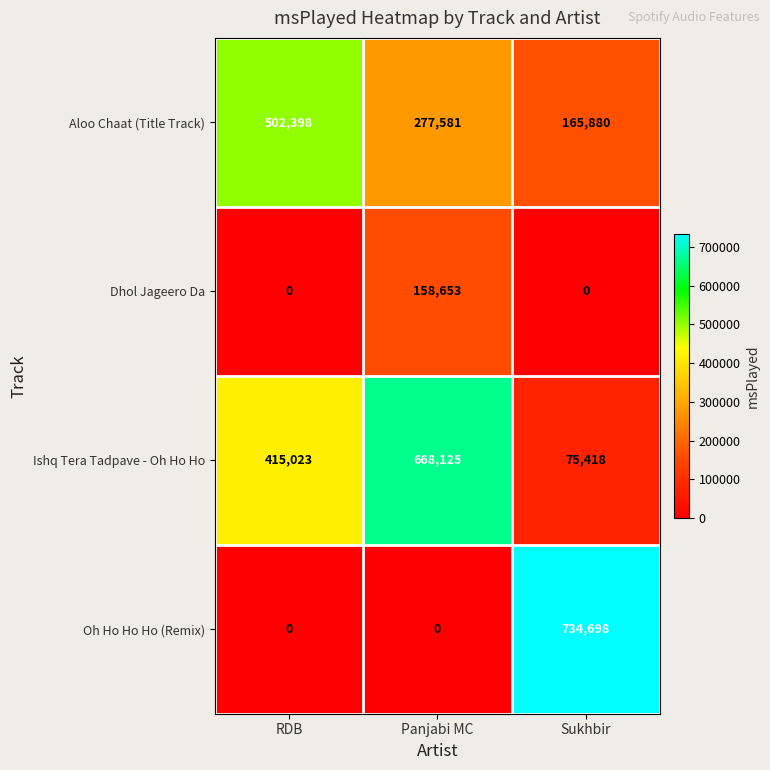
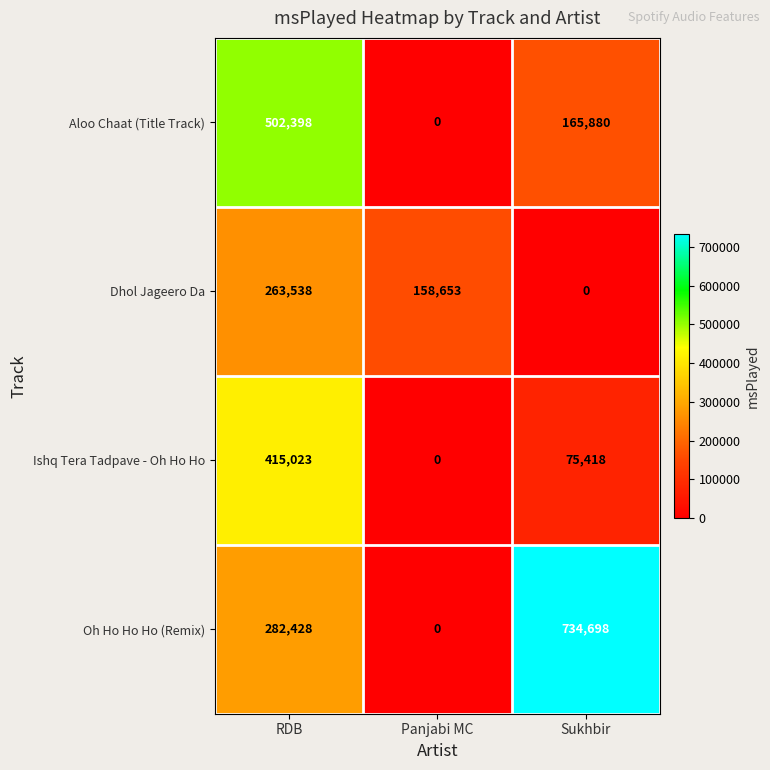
Aloo Chaat (Title Track), Panjabi MC: 277,581 -> 0
Dhol Jageero Da, RDB: 0 -> 263,538
Ishq Tera Tadpave - Oh Ho Ho, Panjabi MC: 668,125 -> 0
Oh Ho Ho Ho (Remix), RDB: 0 -> 282,428
